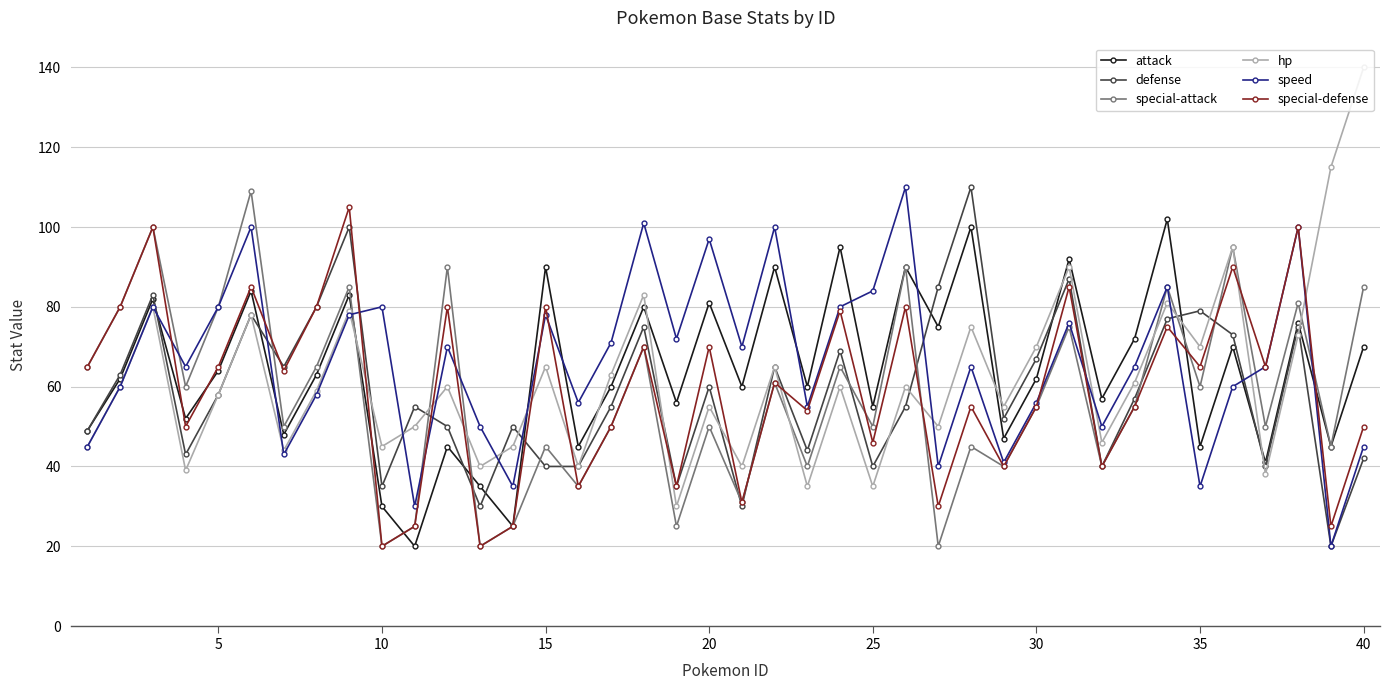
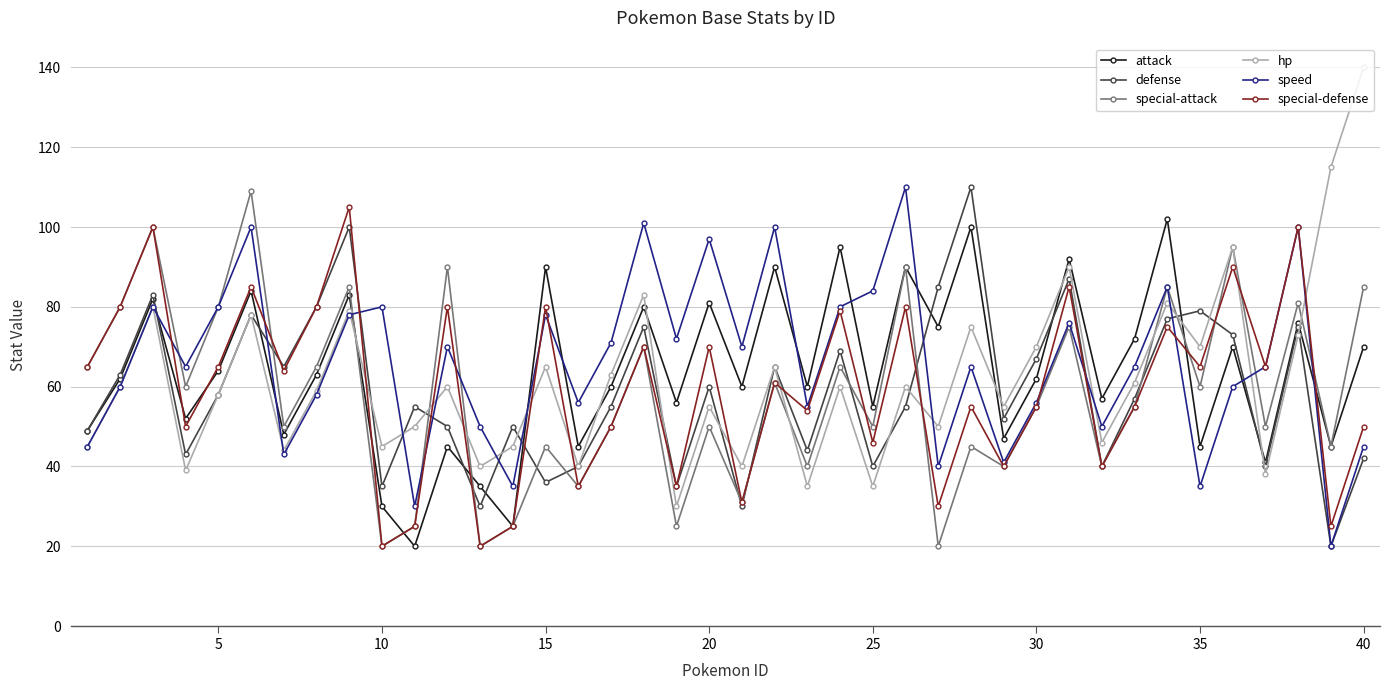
defense, 15: 40 -> 36
